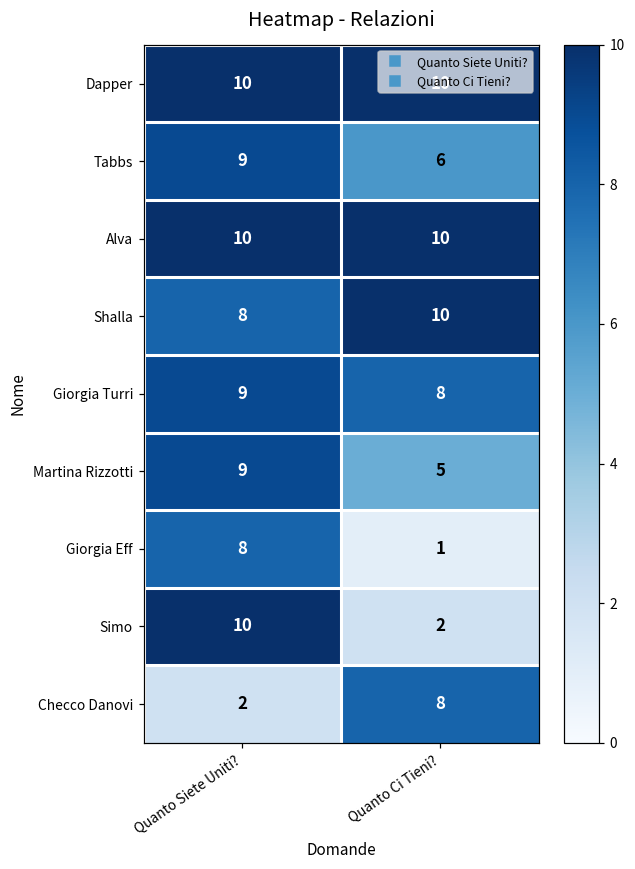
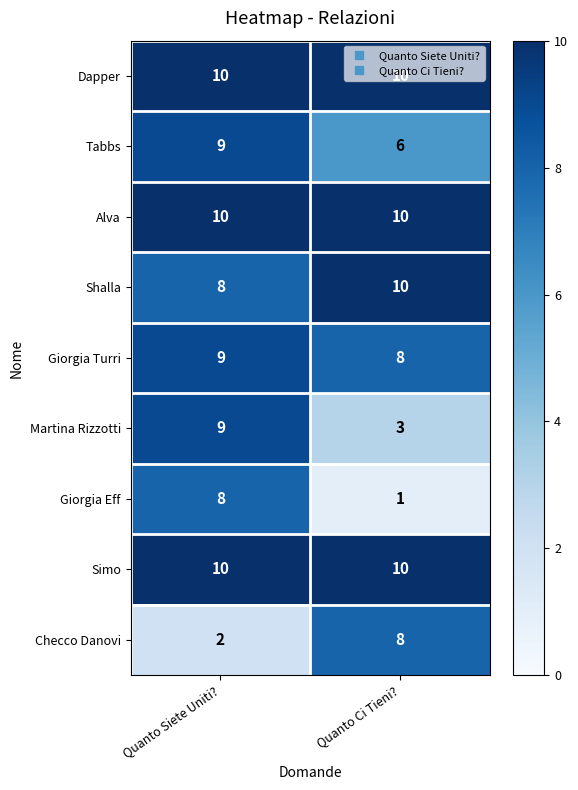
Martina Rizzotti, Quanto Ci Tieni?: 5 -> 3
Simo, Quanto Ci Tieni?: 2 -> 10
